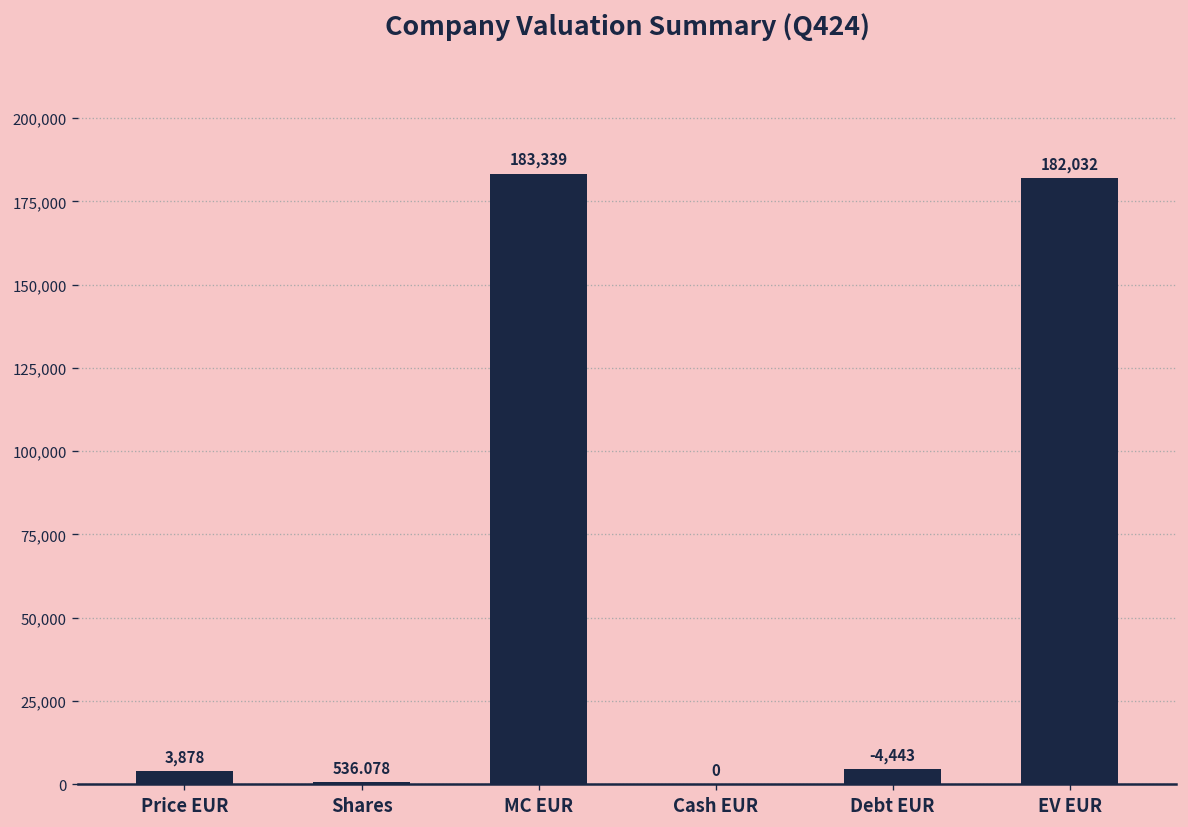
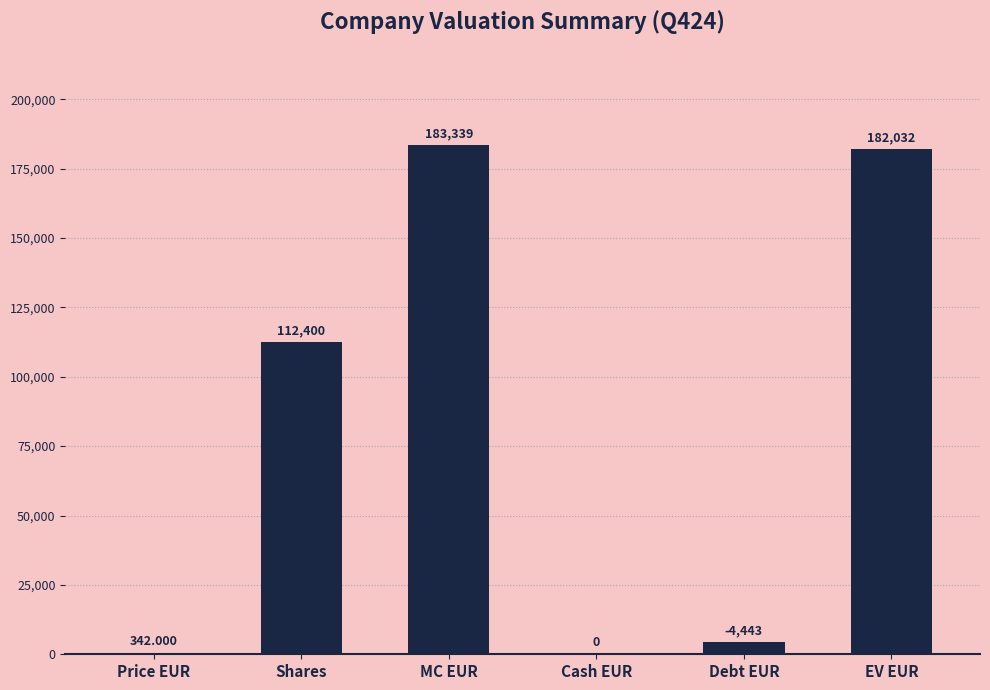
Price EUR: 3,878 -> 342.000
Shares: 536.078 -> 112,400
